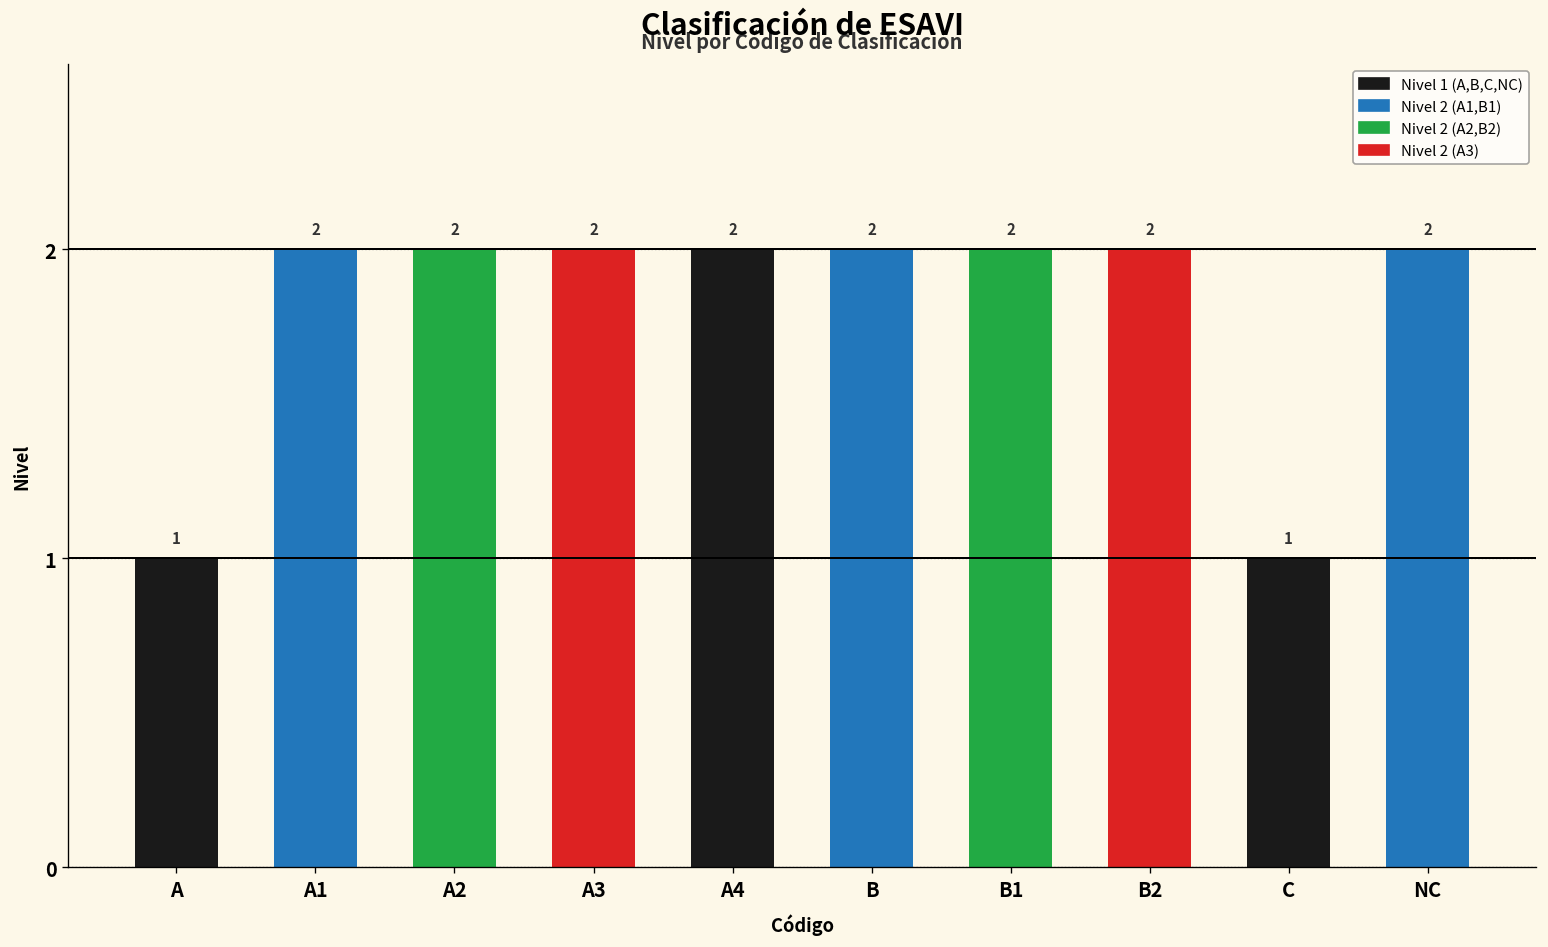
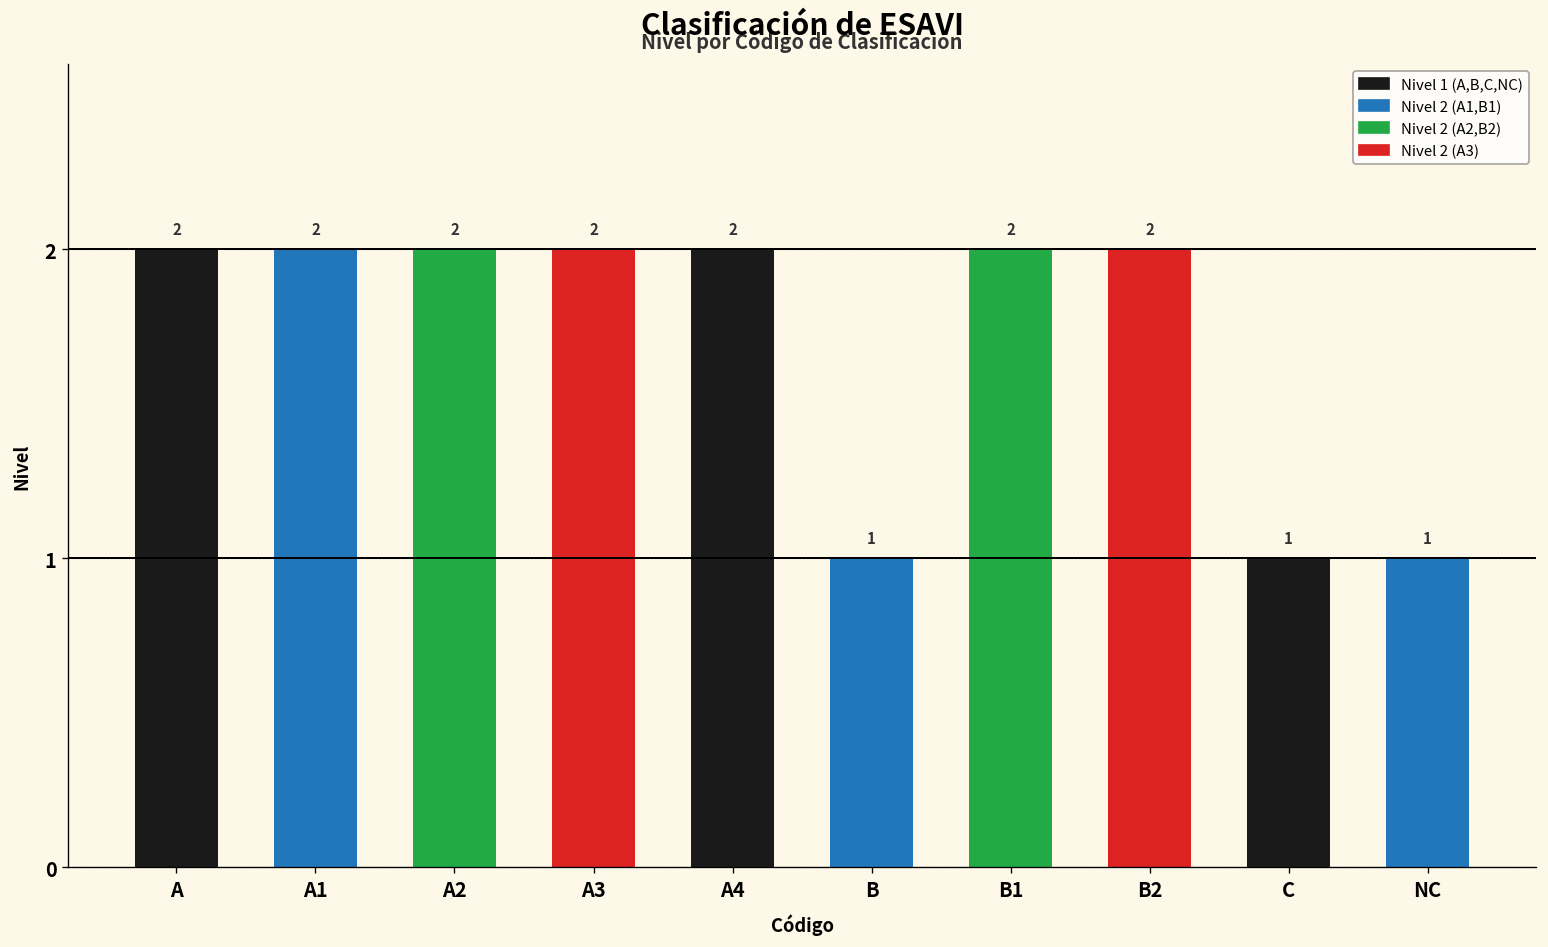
A: 1 -> 2
B: 2 -> 1
NC: 2 -> 1
